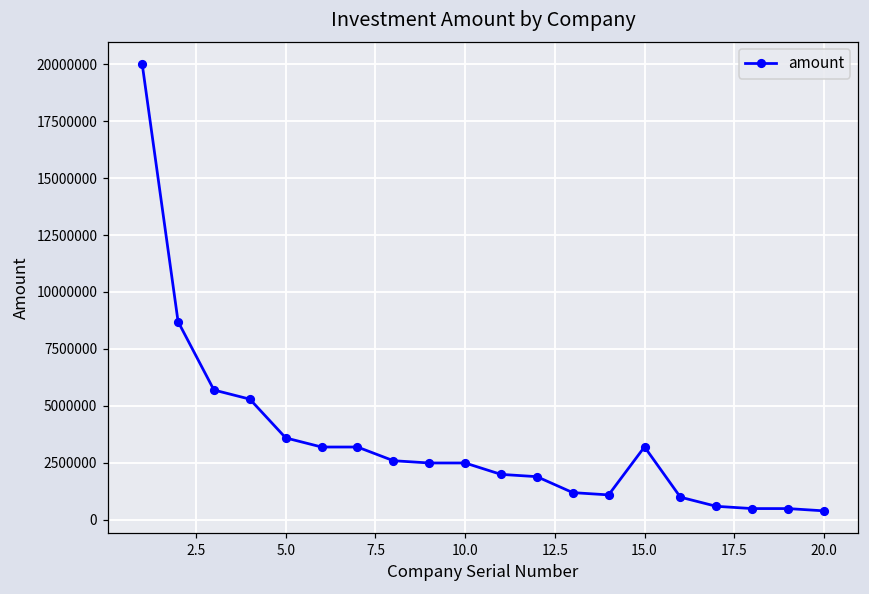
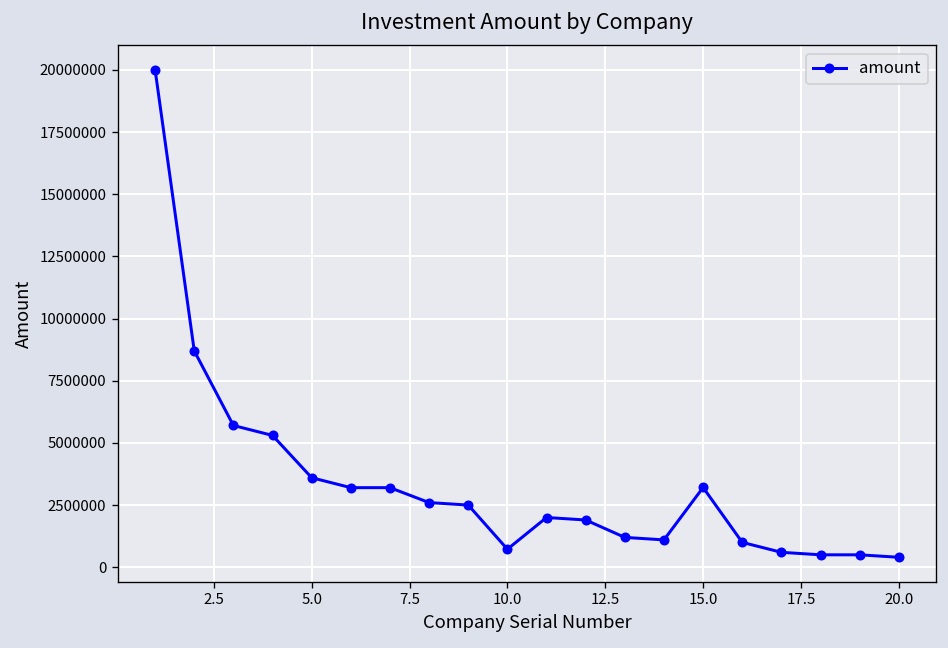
10.0: 2500000 -> 700000
